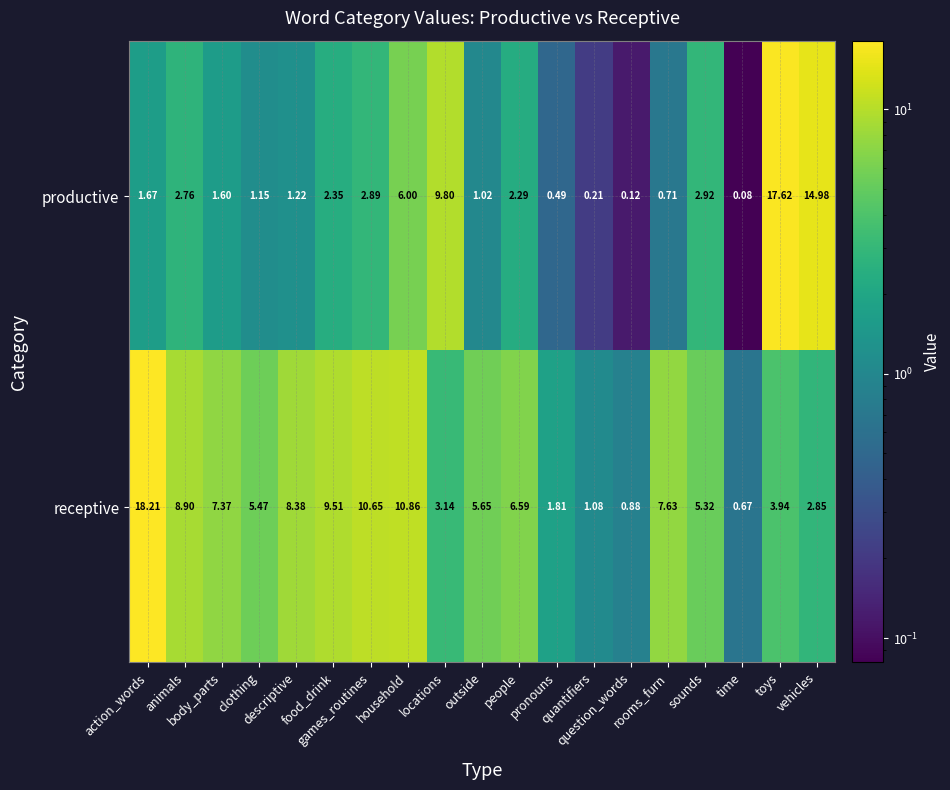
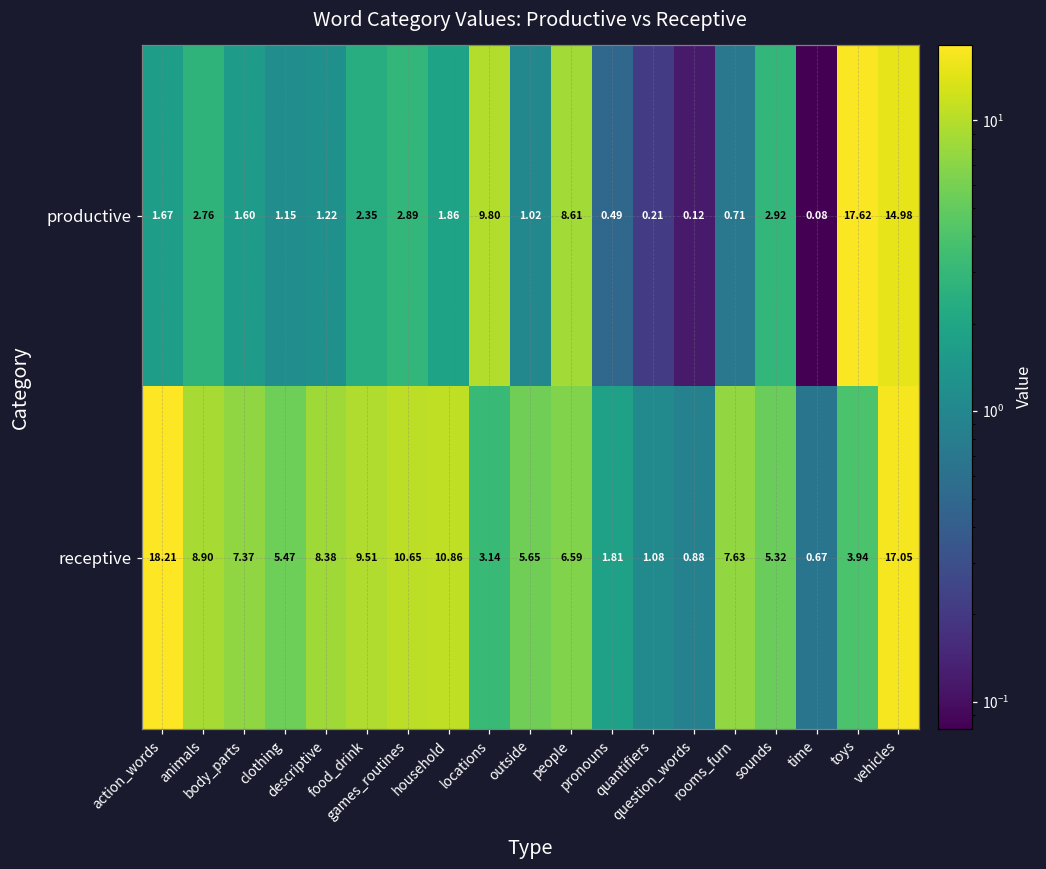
productive, household: 6.00 -> 1.86
productive, people: 2.29 -> 8.61
receptive, vehicles: 2.85 -> 17.05
